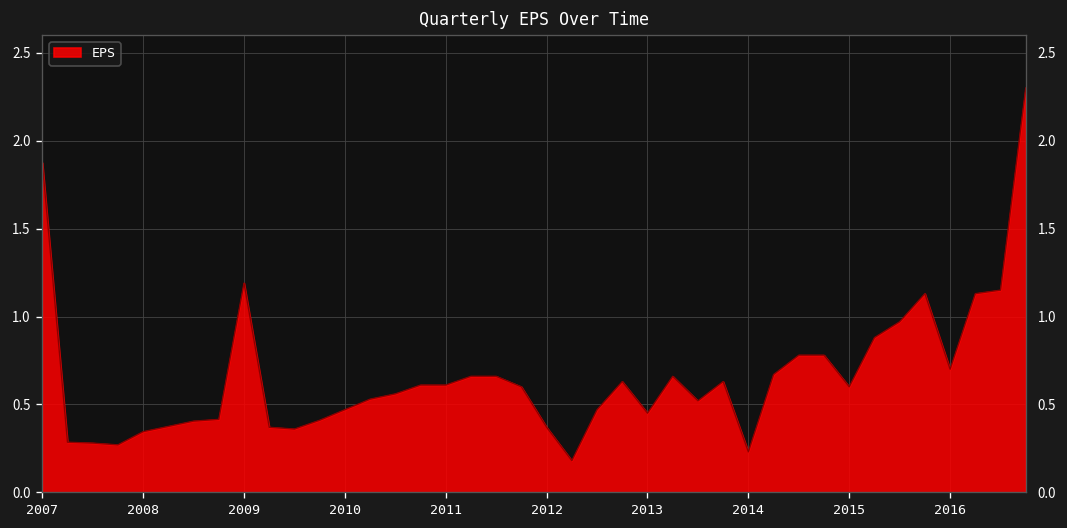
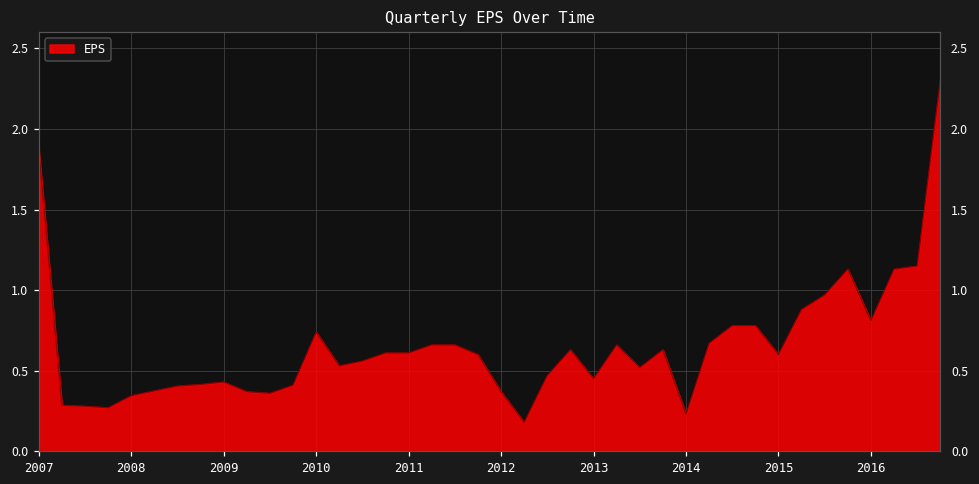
2009: 1.19 -> 0.43
2010: 0.47 -> 0.74
2016: 0.70 -> 0.81
